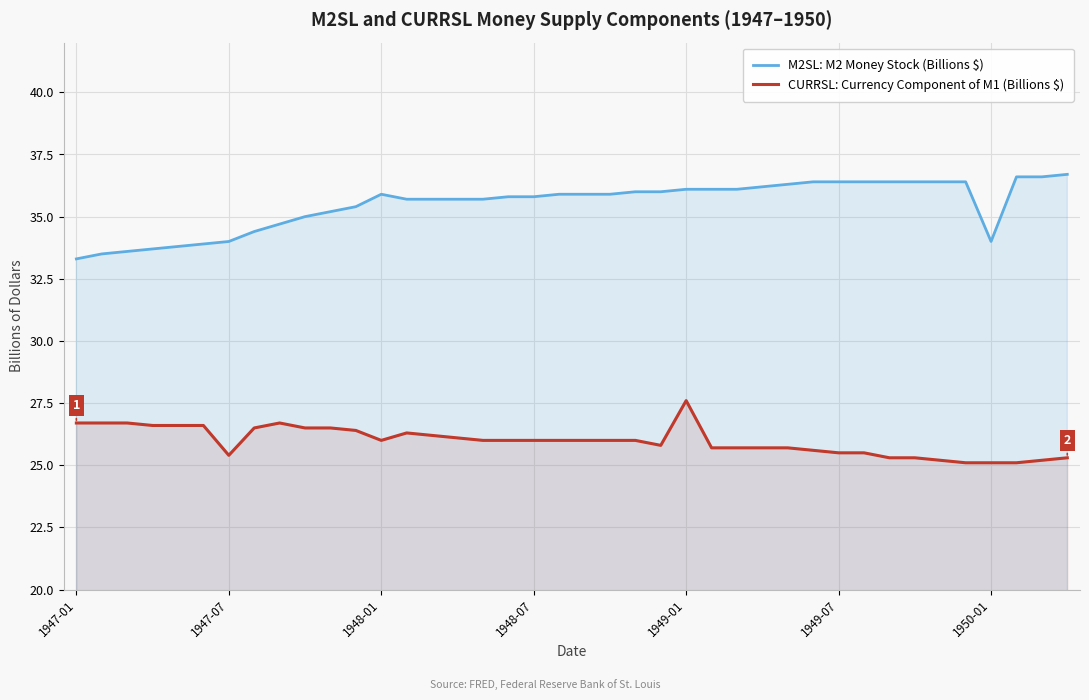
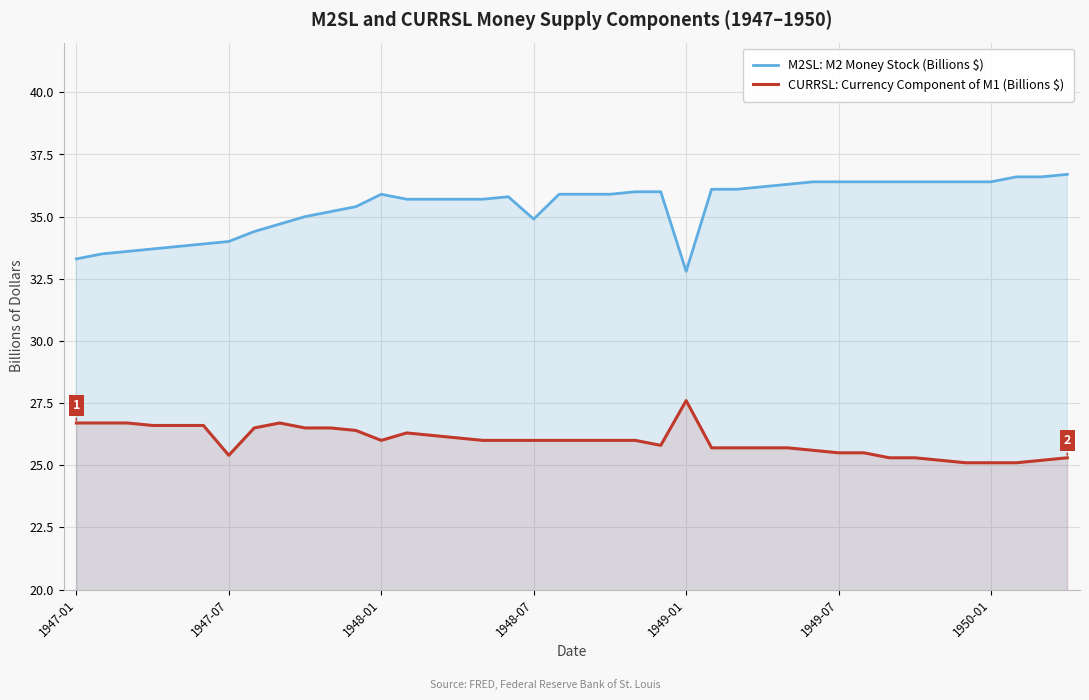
M2SL: M2 Money Stock (Billions $), 1948-07: 35.8 -> 34.9
M2SL: M2 Money Stock (Billions $), 1949-01: 36.1 -> 32.8
M2SL: M2 Money Stock (Billions $), 1950-01: 34.0 -> 36.4
